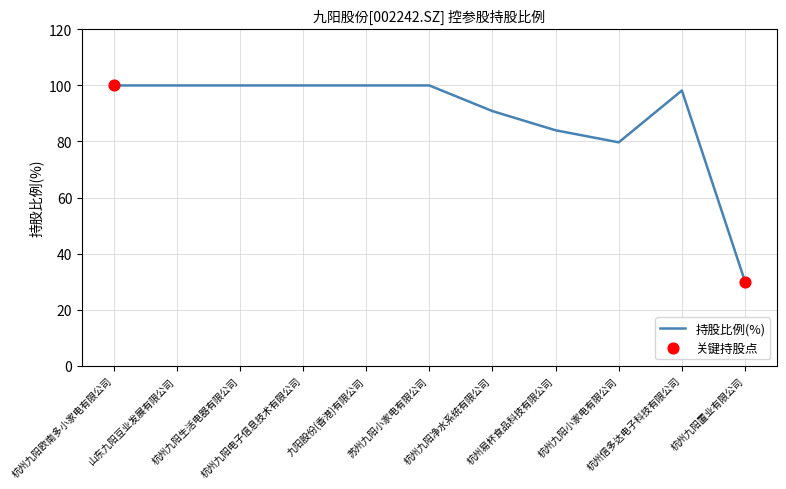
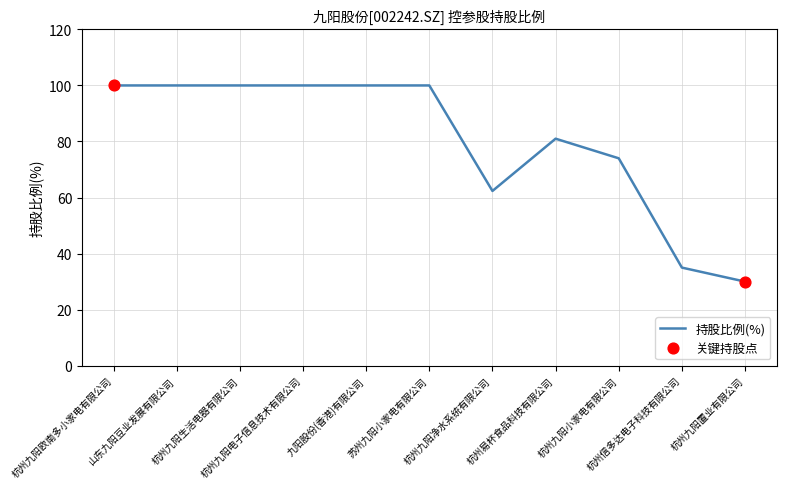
持股比例(%), 杭州九阳净水系统有限公司: 91 -> 62
持股比例(%), 杭州易杯食品科技有限公司: 84 -> 81
持股比例(%), 杭州九阳小家电有限公司: 80 -> 74
持股比例(%), 杭州信多达电子科技有限公司: 98 -> 35
